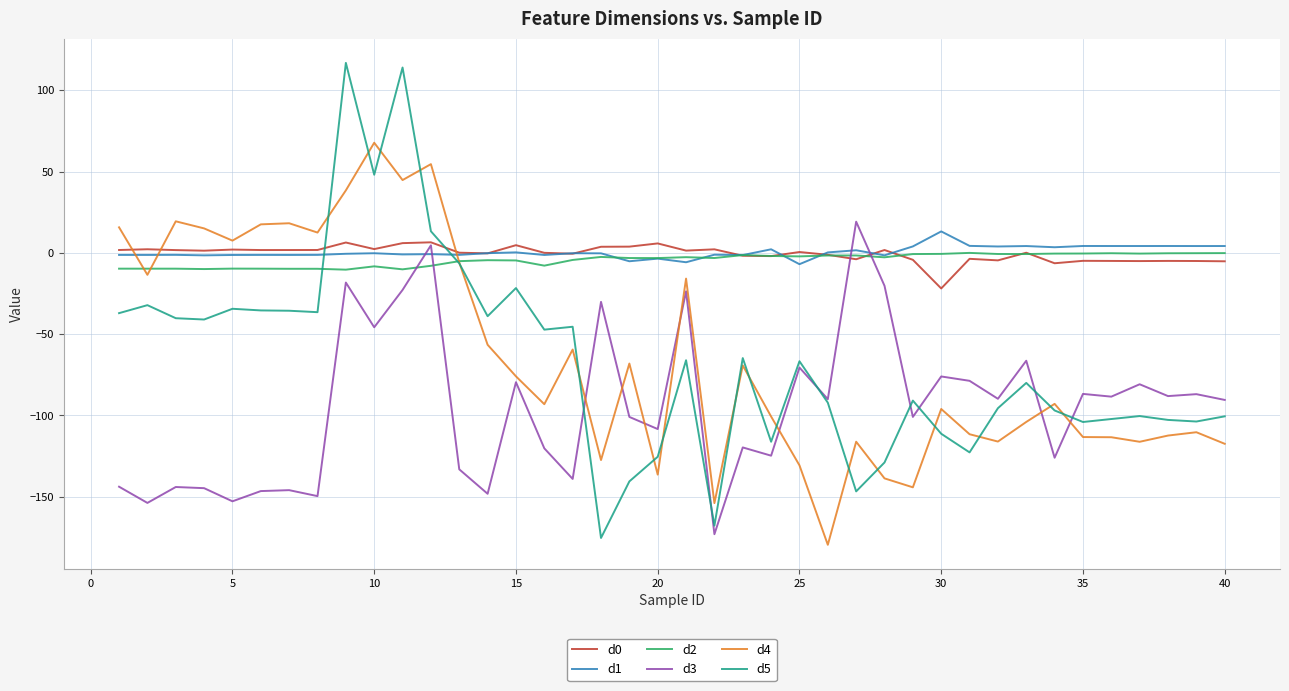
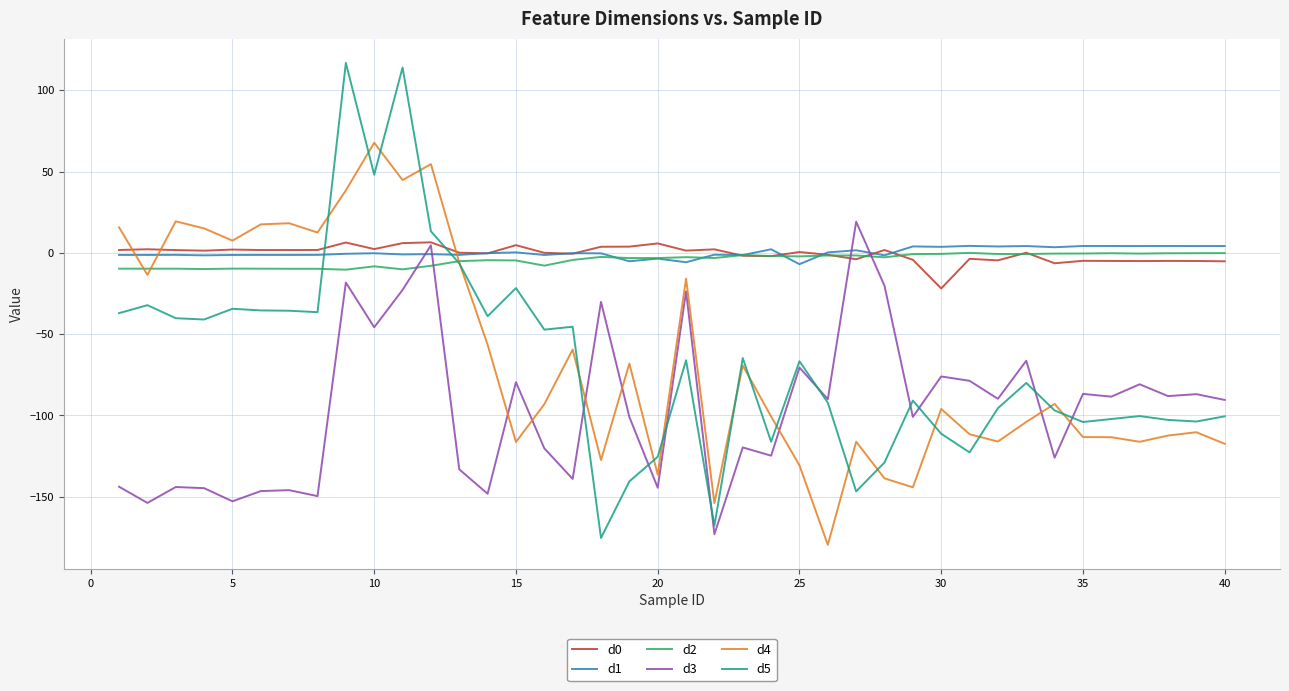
d4, 15: -76 -> -116
d3, 20: -108 -> -144
d1, 30: 13 -> 4
